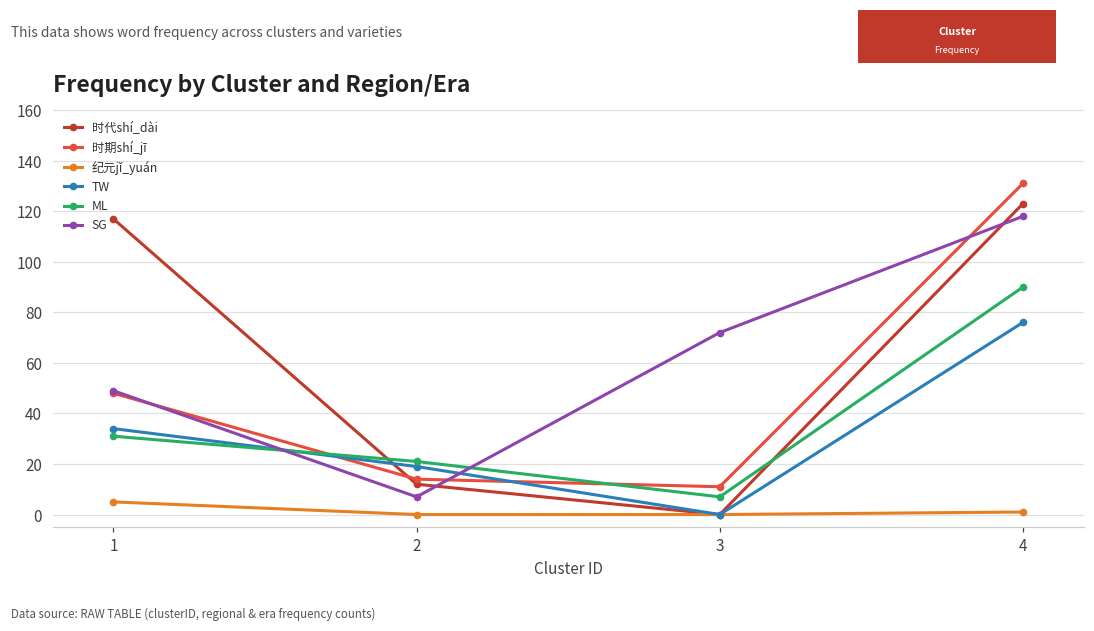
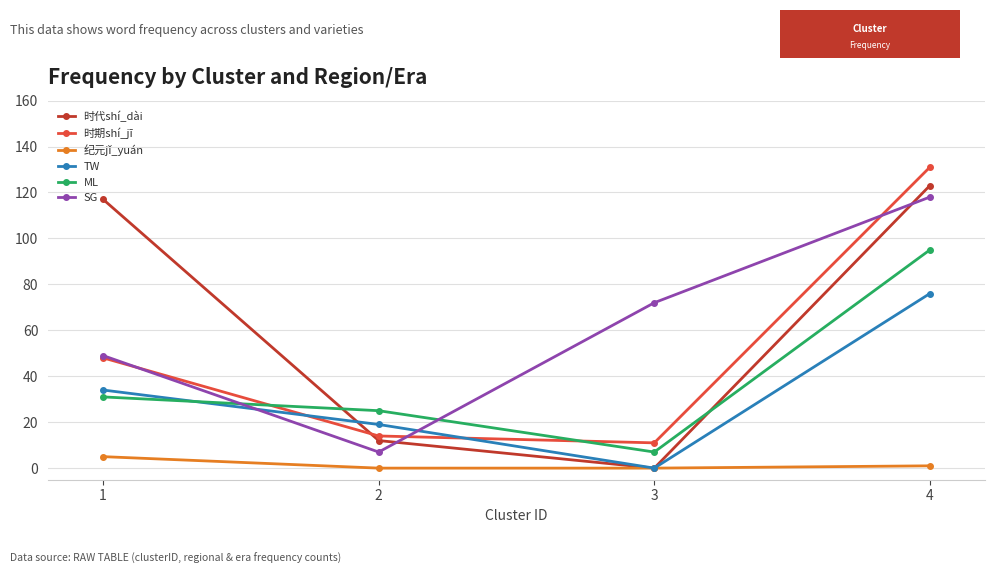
ML, 2: 21 -> 25
ML, 4: 90 -> 95
